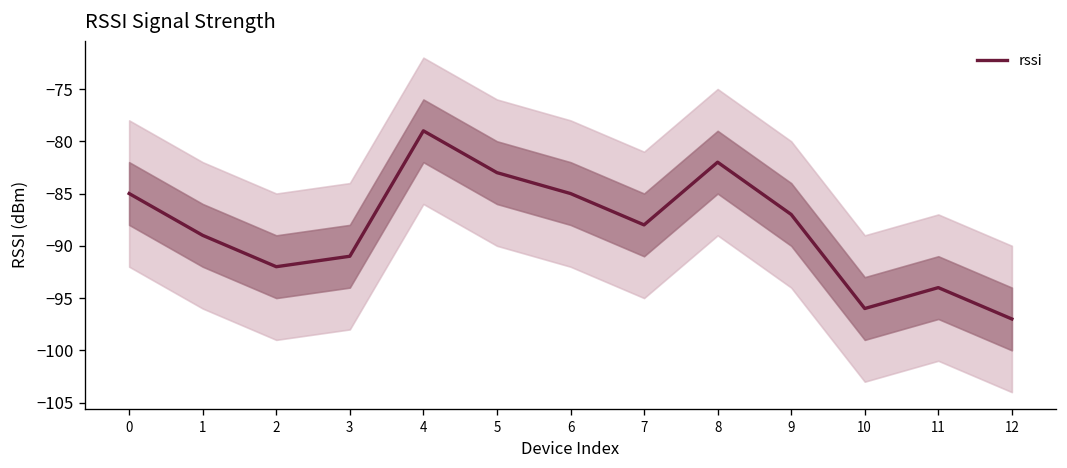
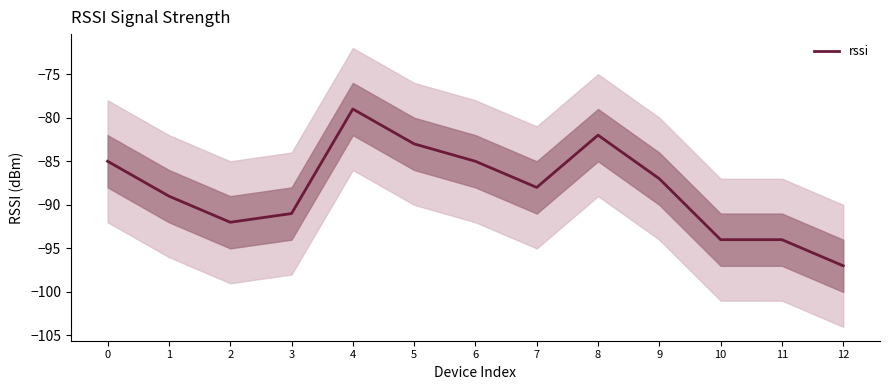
rssi, 10: -96 -> -94
